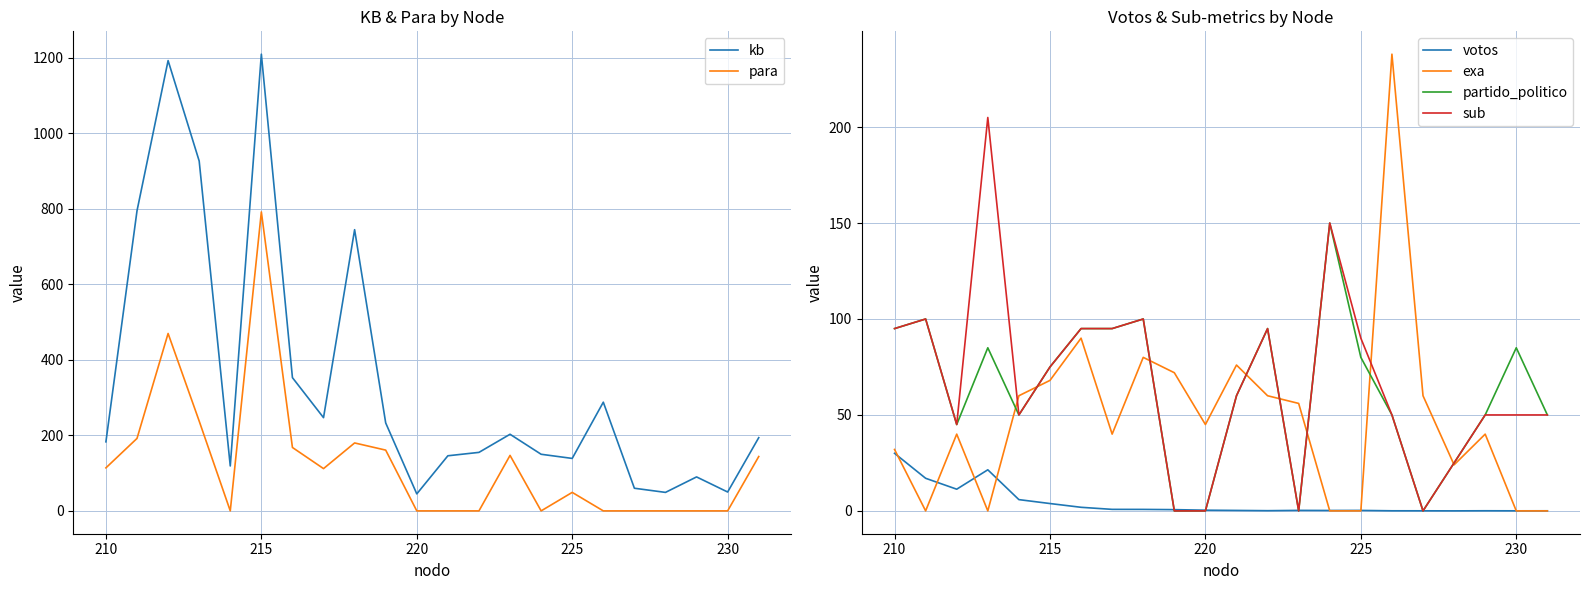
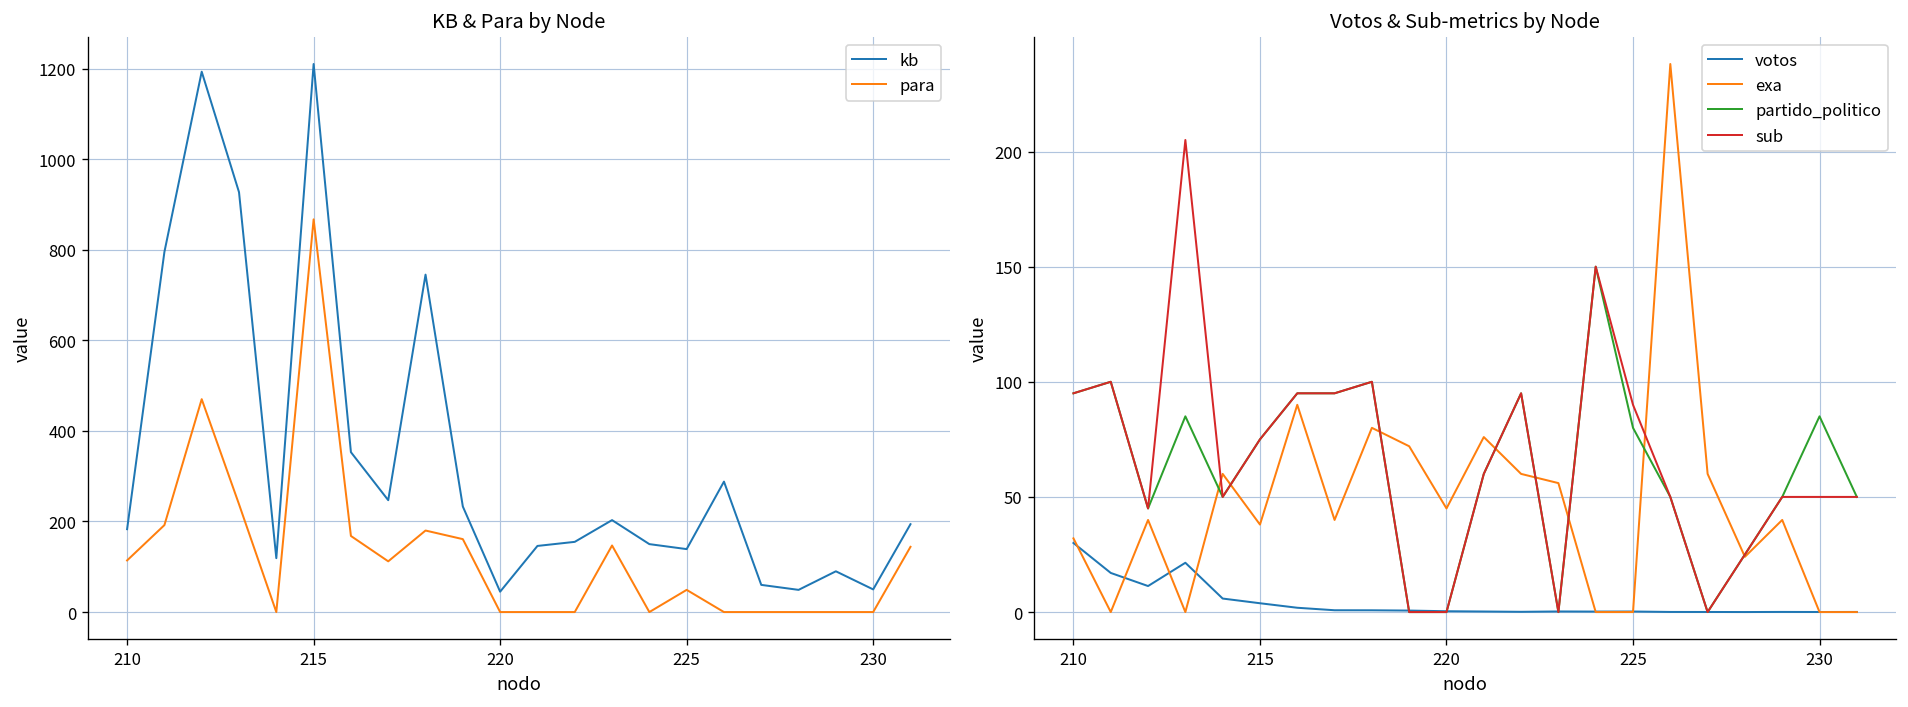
KB & Para by Node, para, 215: 790 -> 870
Votos & Sub-metrics by Node, exa, 215: 68 -> 38
